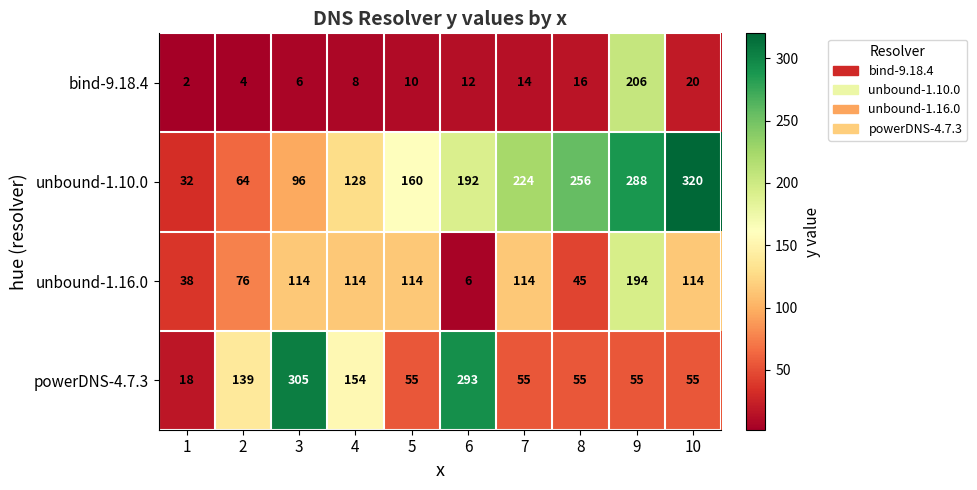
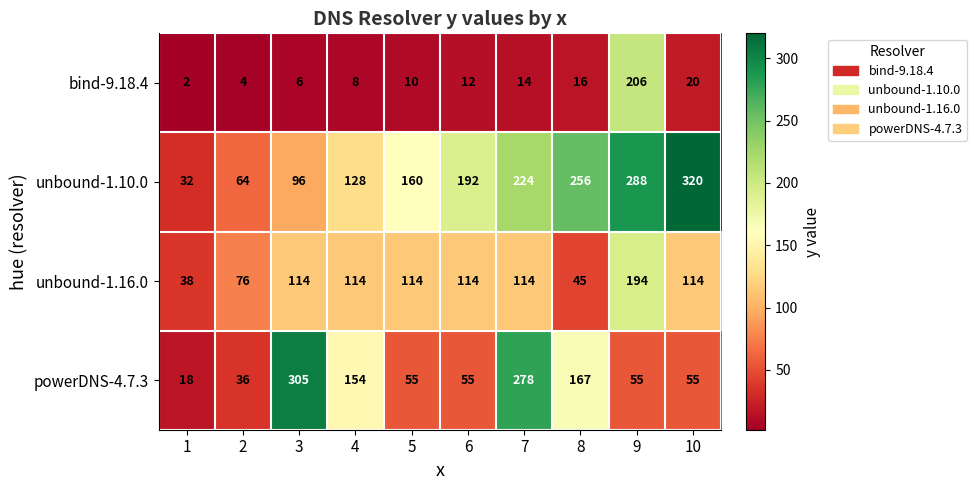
unbound-1.16.0, 6: 6 -> 114
powerDNS-4.7.3, 2: 139 -> 36
powerDNS-4.7.3, 6: 293 -> 55
powerDNS-4.7.3, 7: 55 -> 278
powerDNS-4.7.3, 8: 55 -> 167
